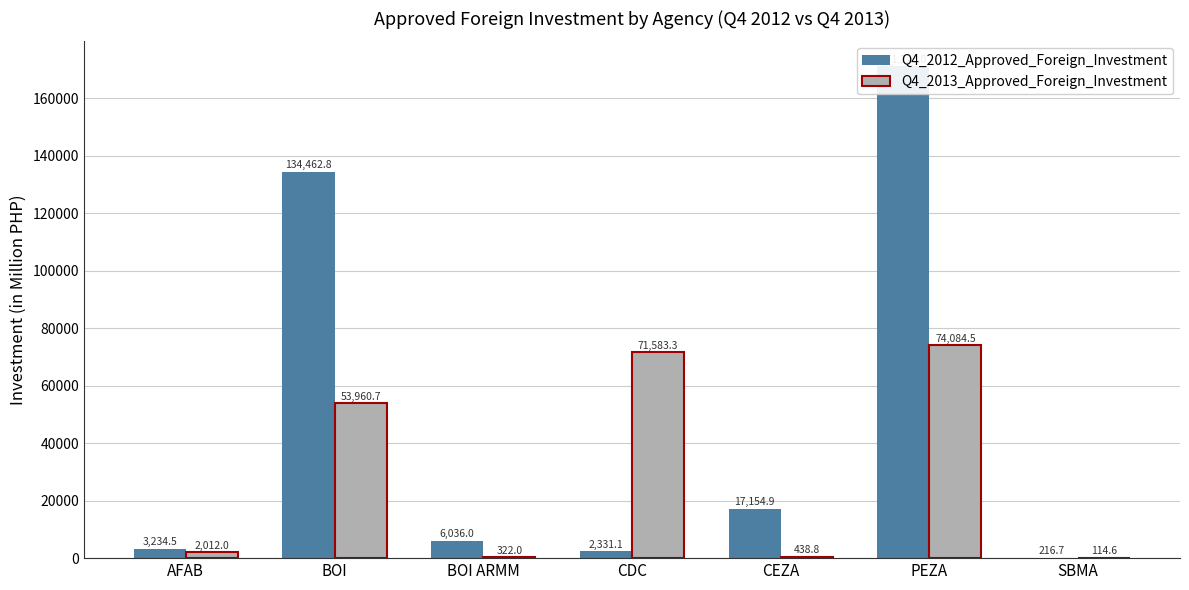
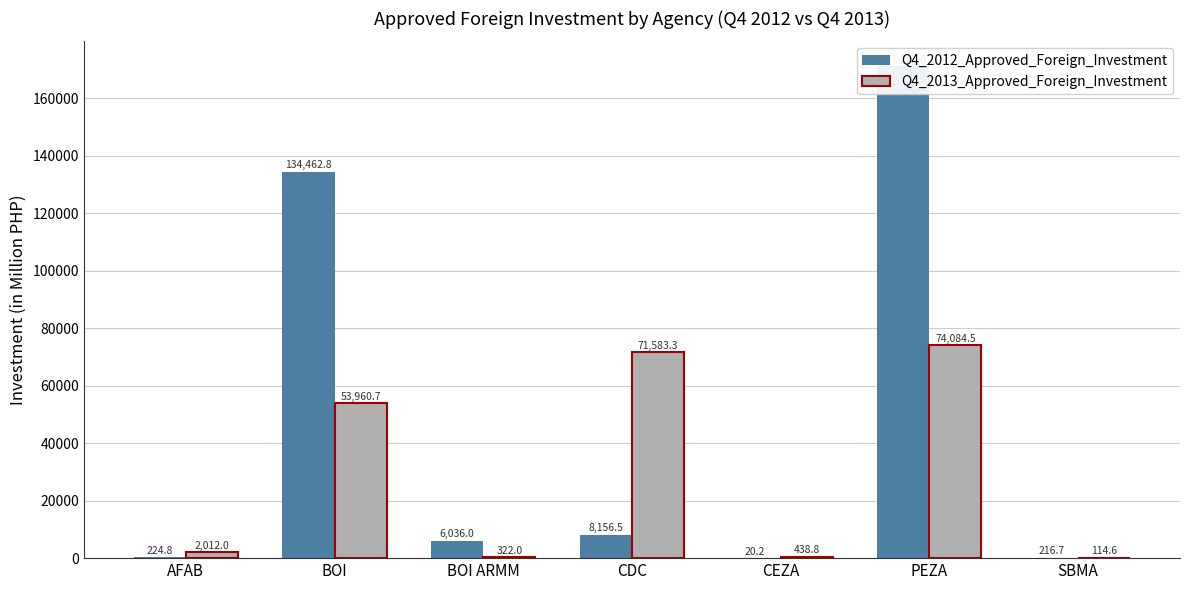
Q4_2012_Approved_Foreign_Investment, AFAB: 3,234.5 -> 224.8
Q4_2012_Approved_Foreign_Investment, CDC: 2,331.1 -> 8,156.5
Q4_2012_Approved_Foreign_Investment, CEZA: 17,154.9 -> 20.2
